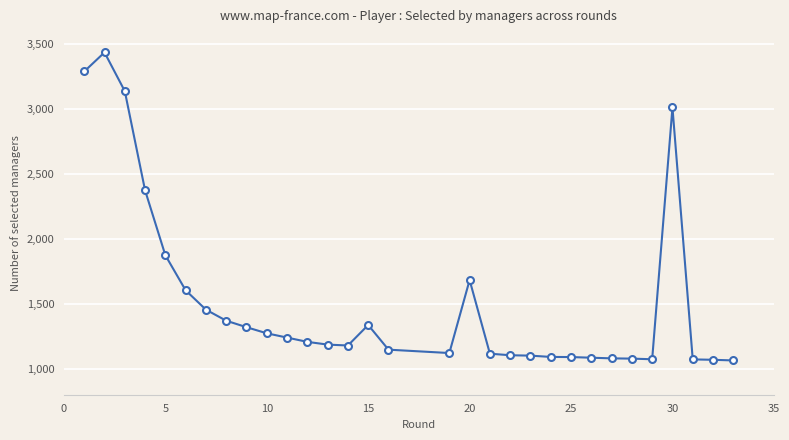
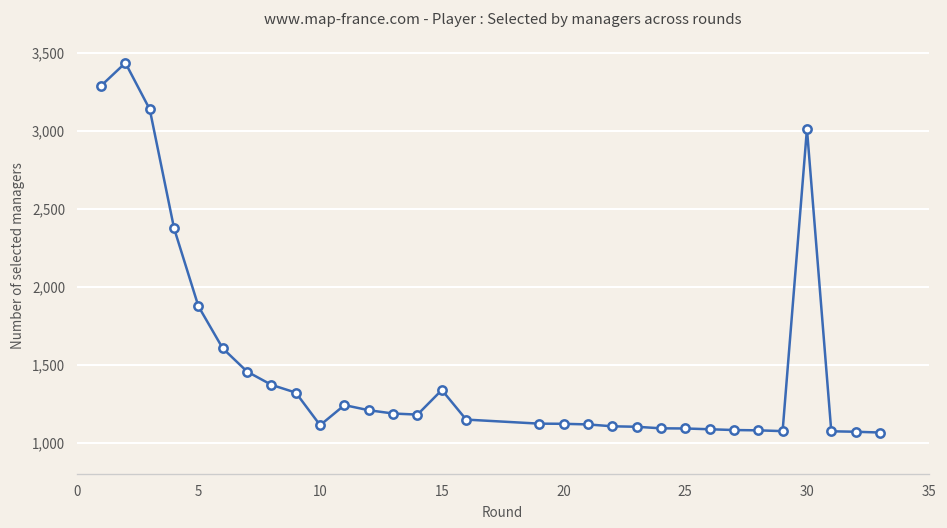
10: 1,270 -> 1,110
20: 1,680 -> 1,120
